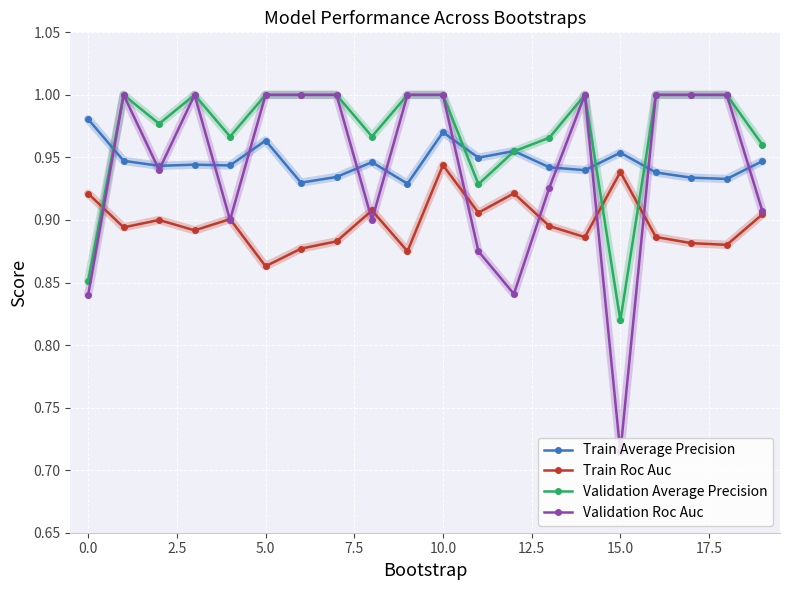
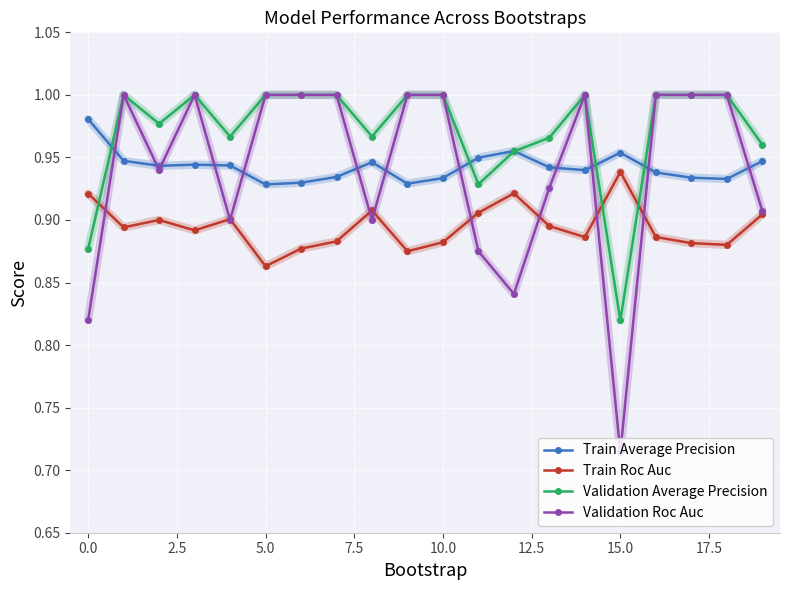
Validation Average Precision, 0.0: 0.851 -> 0.877
Validation Roc Auc, 0.0: 0.84 -> 0.82
Train Average Precision, 5.0: 0.964 -> 0.928
Train Average Precision, 10.0: 0.970 -> 0.934
Train Roc Auc, 10.0: 0.944 -> 0.882
